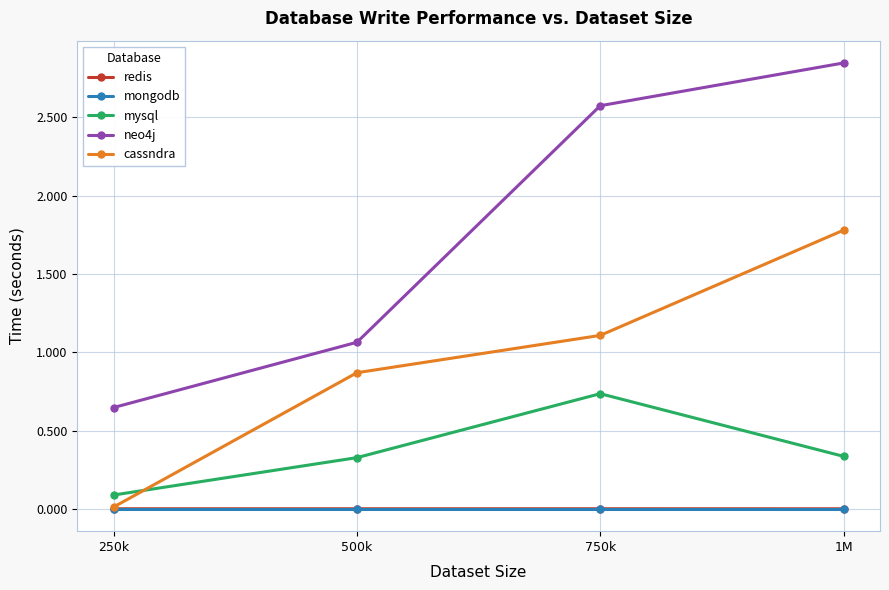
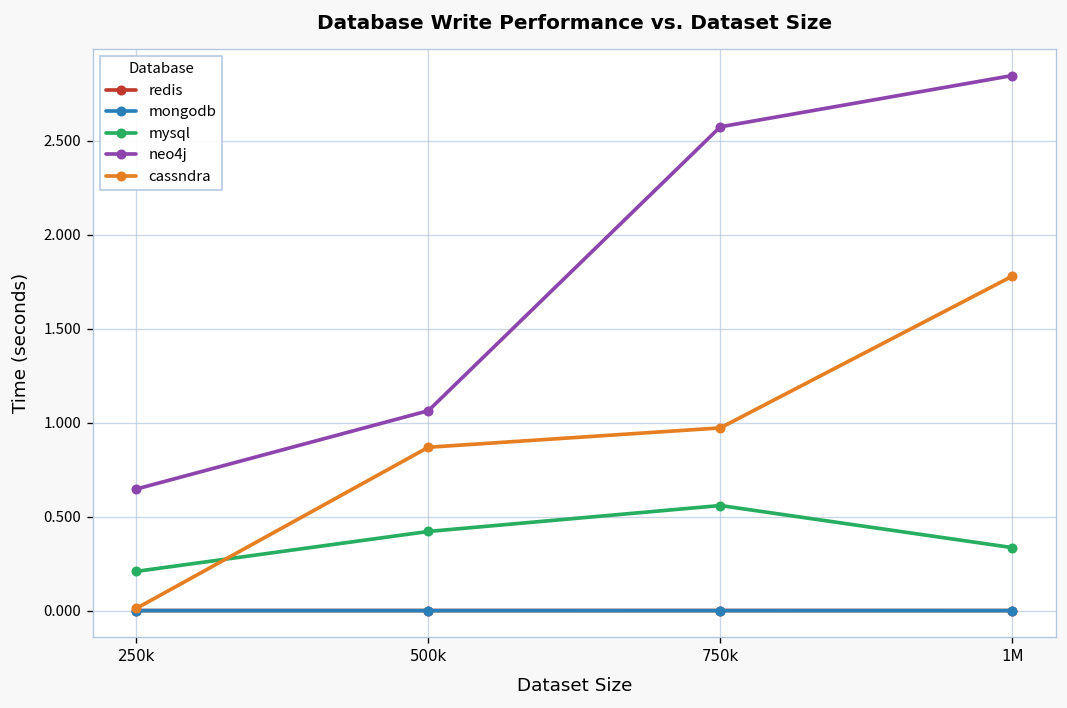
mysql, 250k: 0.09 -> 0.21
mysql, 500k: 0.33 -> 0.42
mysql, 750k: 0.74 -> 0.56
cassndra, 750k: 1.11 -> 0.97
